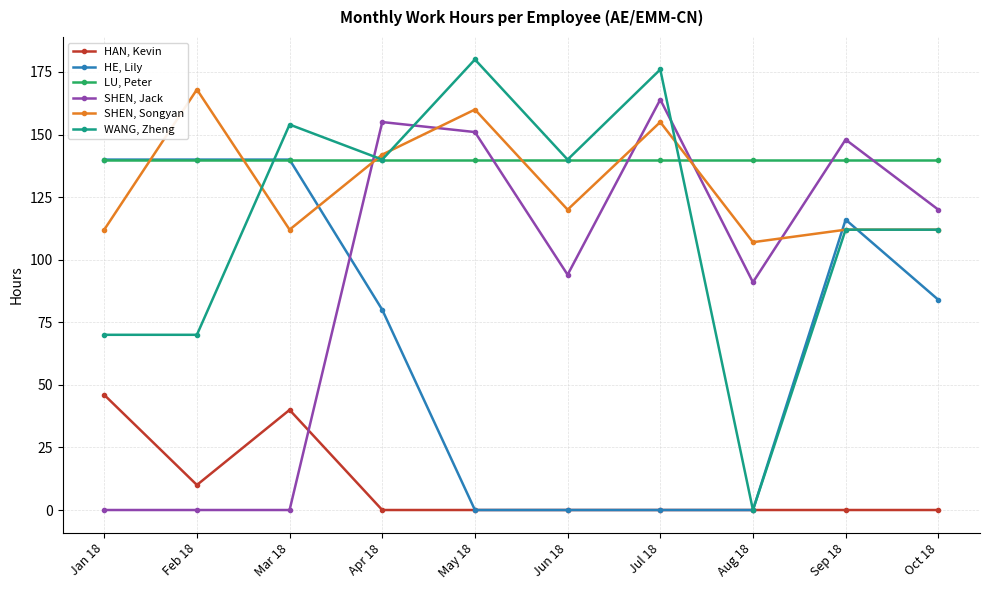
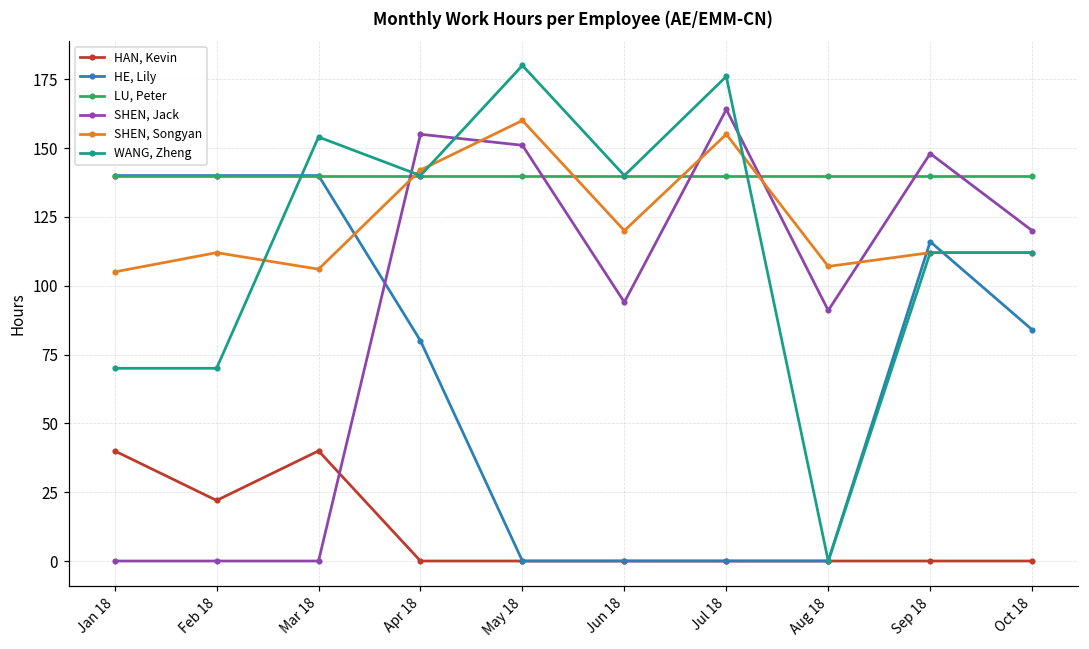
HAN, Kevin, Jan 18: 46 -> 40
SHEN, Songyan, Jan 18: 112 -> 105
HAN, Kevin, Feb 18: 10 -> 22
SHEN, Songyan, Feb 18: 168 -> 112
SHEN, Songyan, Mar 18: 112 -> 106
